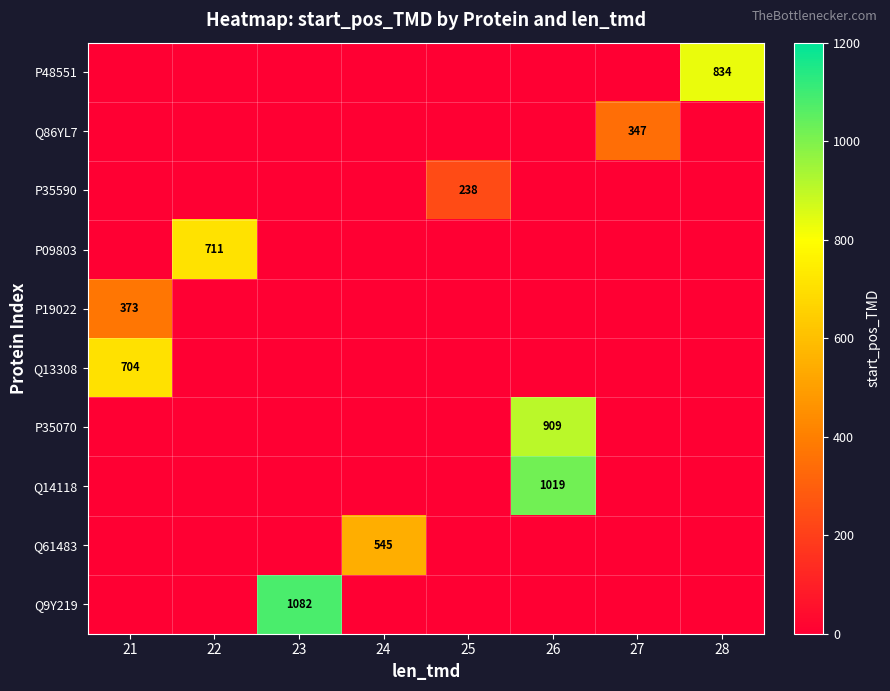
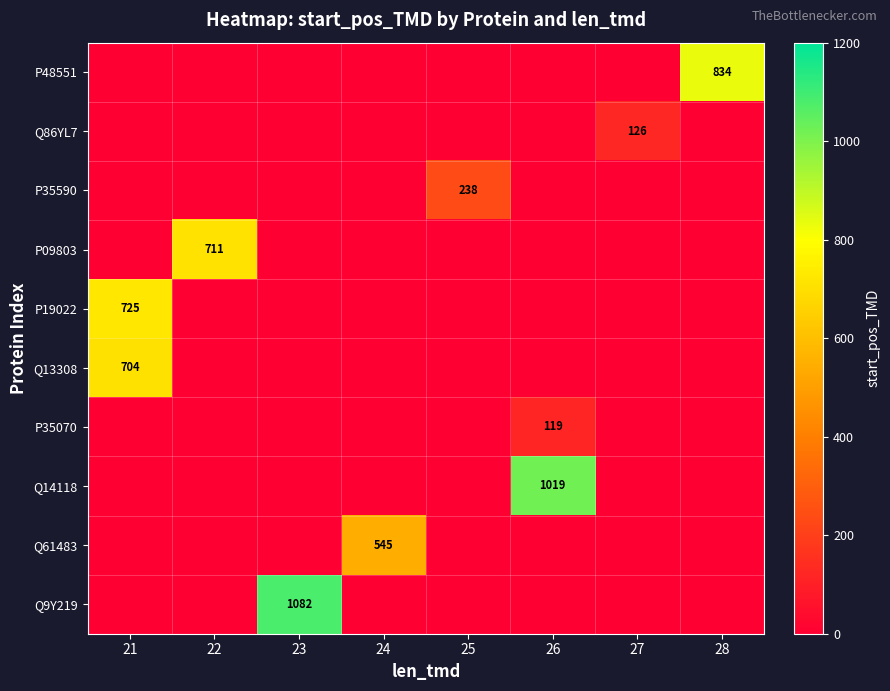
Q86YL7, 27: 347 -> 126
P19022, 21: 373 -> 725
P35070, 26: 909 -> 119
